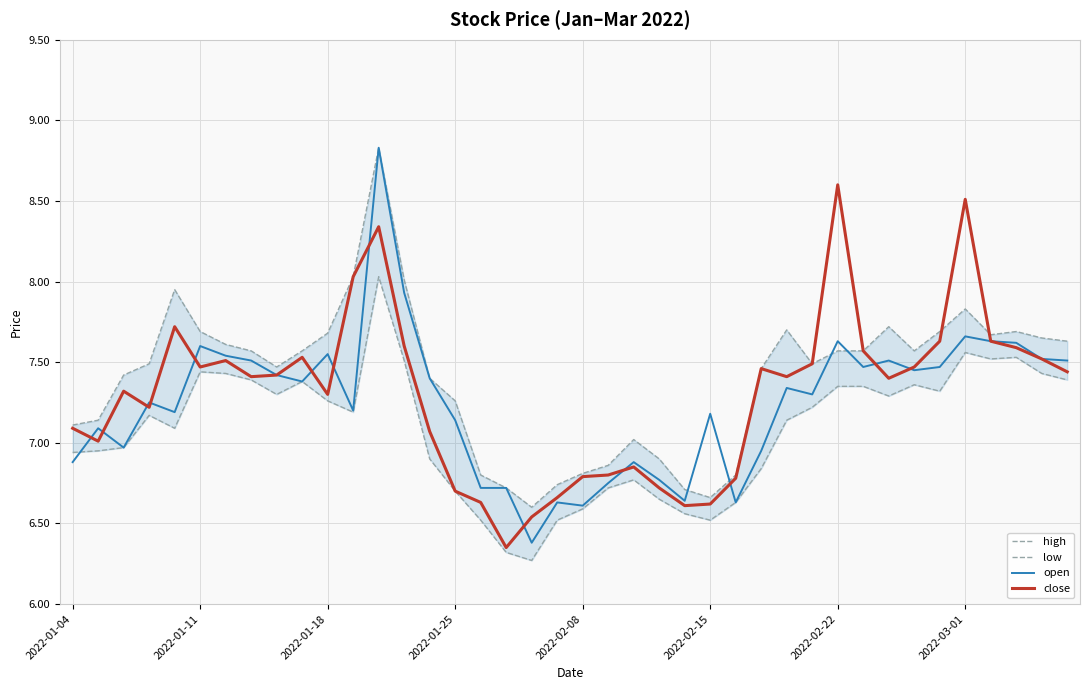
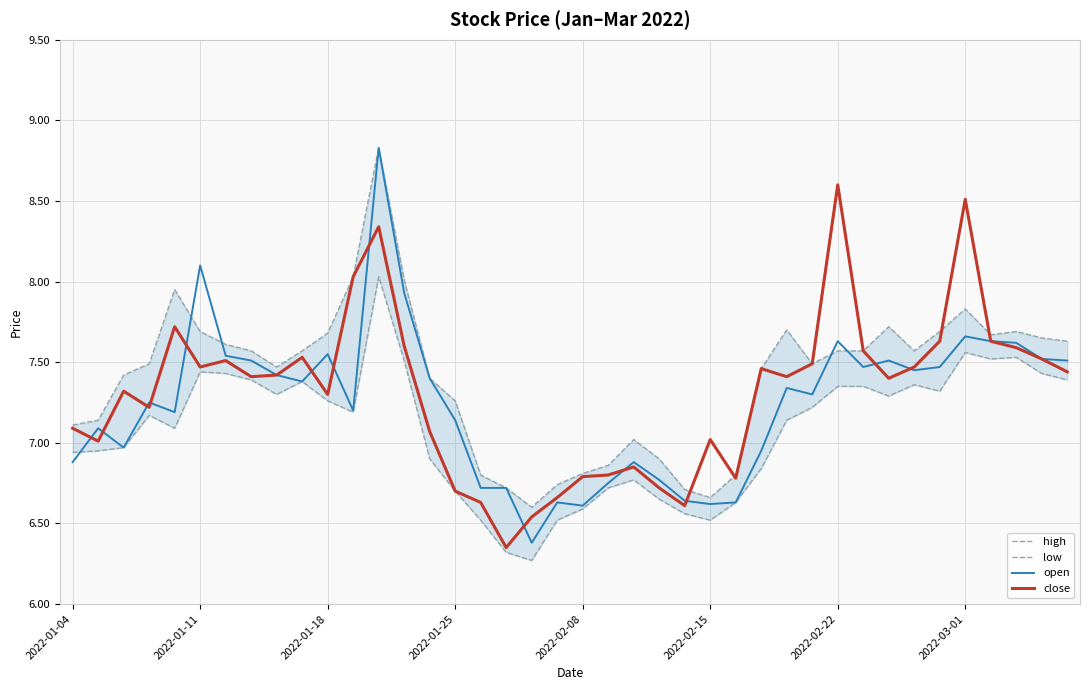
open, 2022-01-11: 7.6 -> 8.1
open, 2022-02-15: 7.18 -> 6.62
close, 2022-02-15: 6.62 -> 7.02
